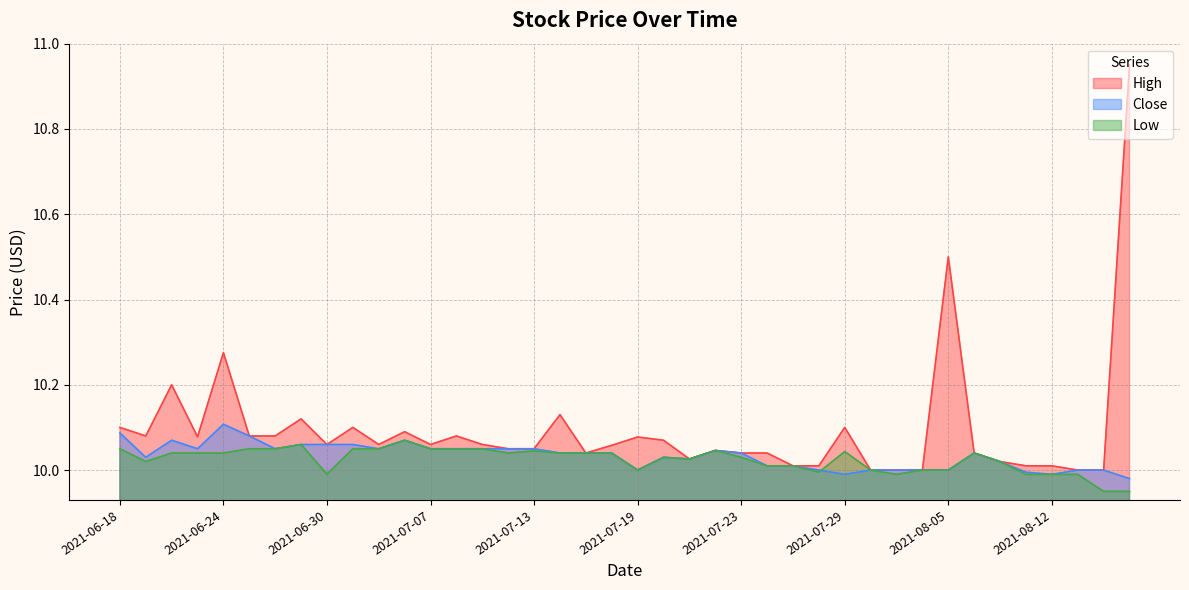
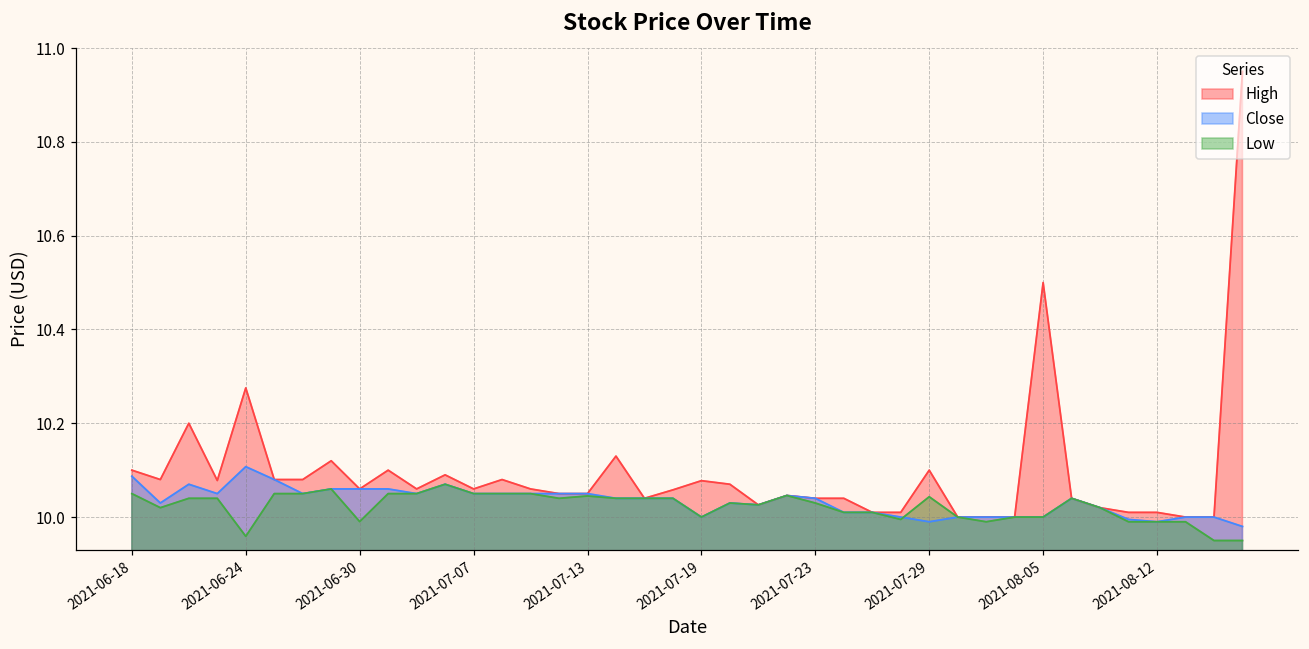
Low, 2021-06-24: 10.04 -> 9.96
